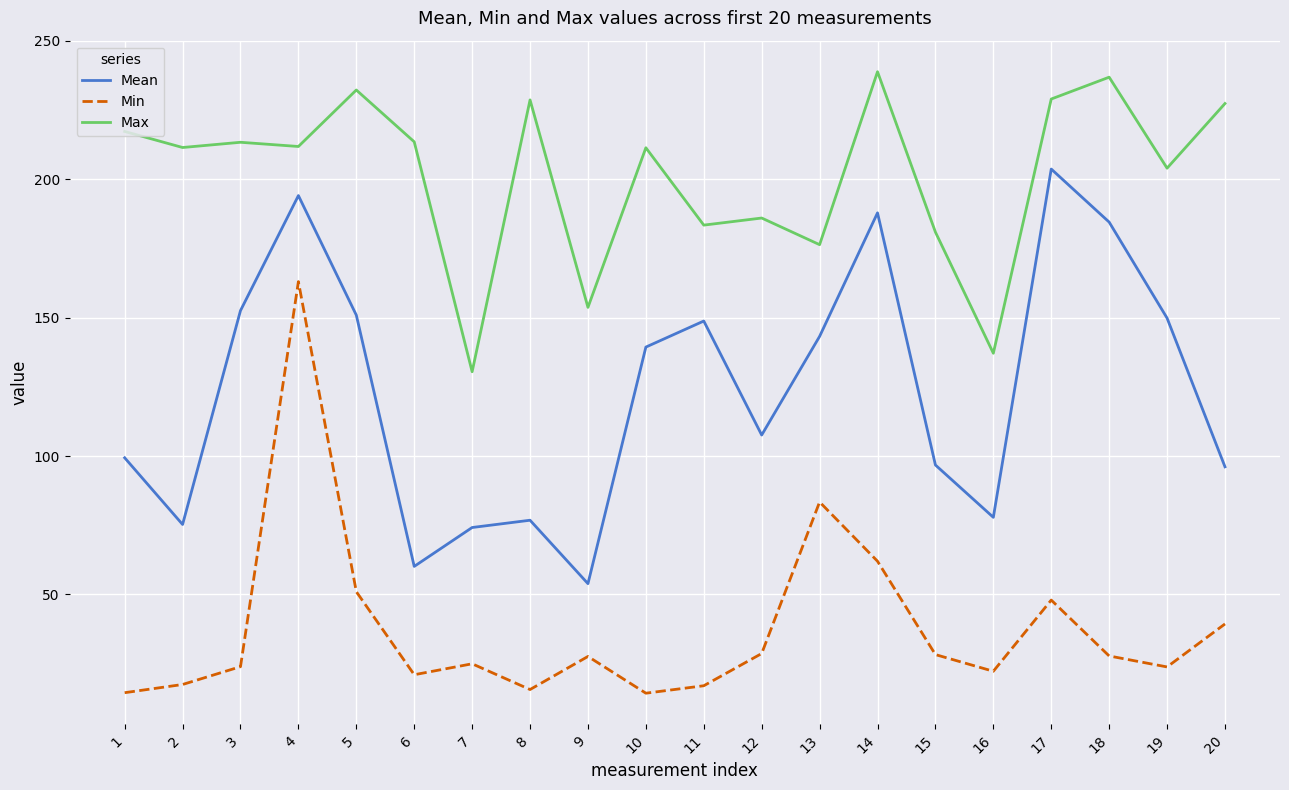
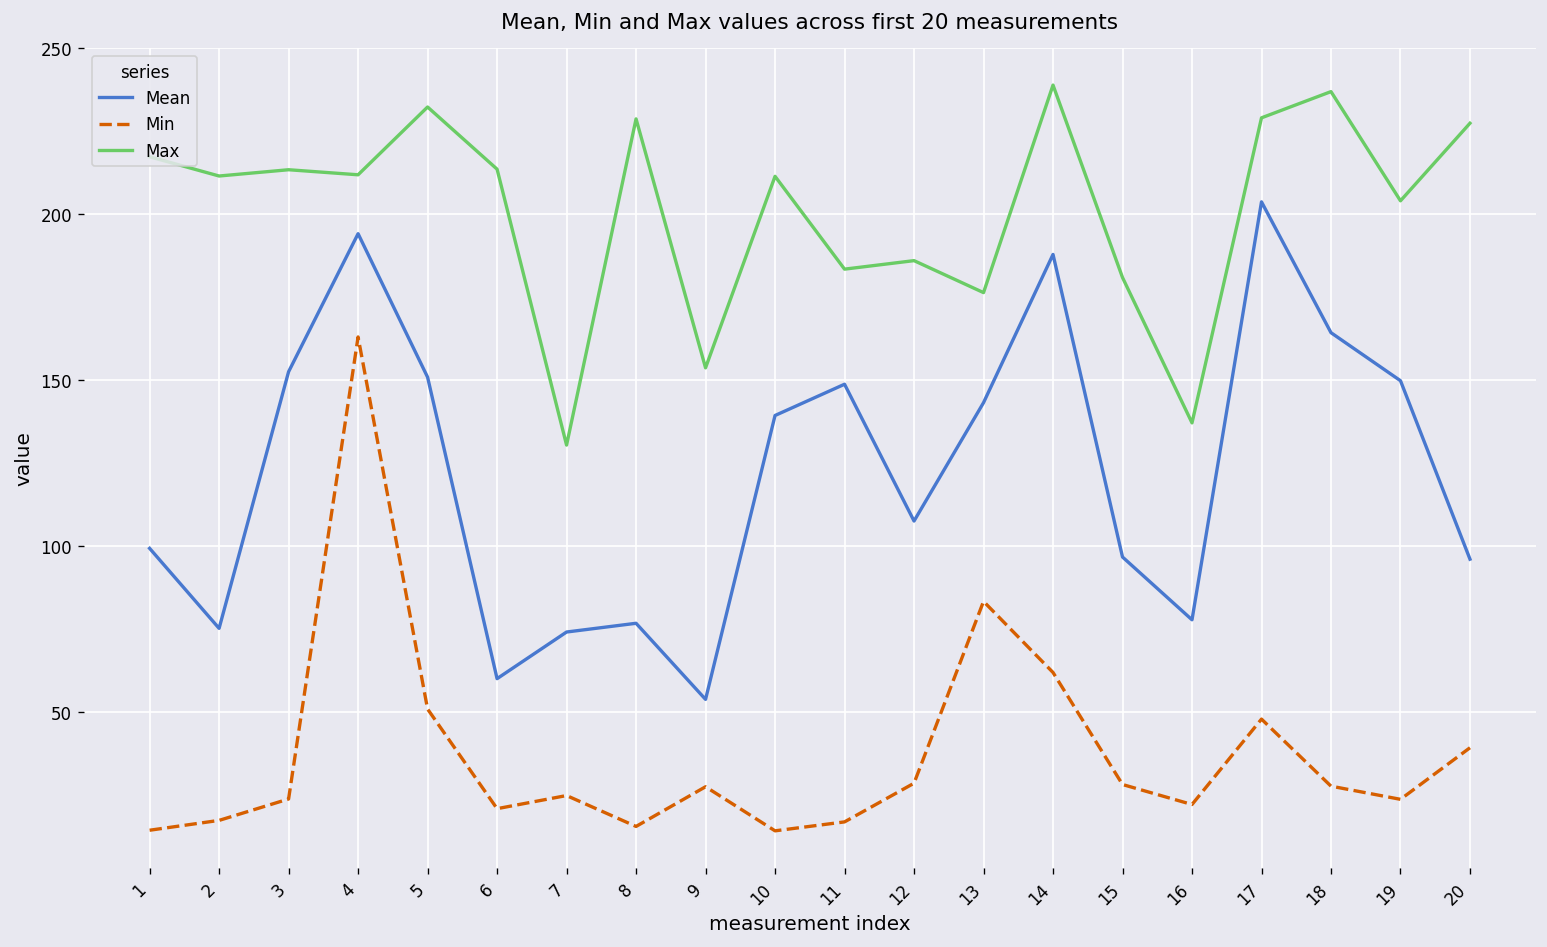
Mean, 18: 184 -> 164
